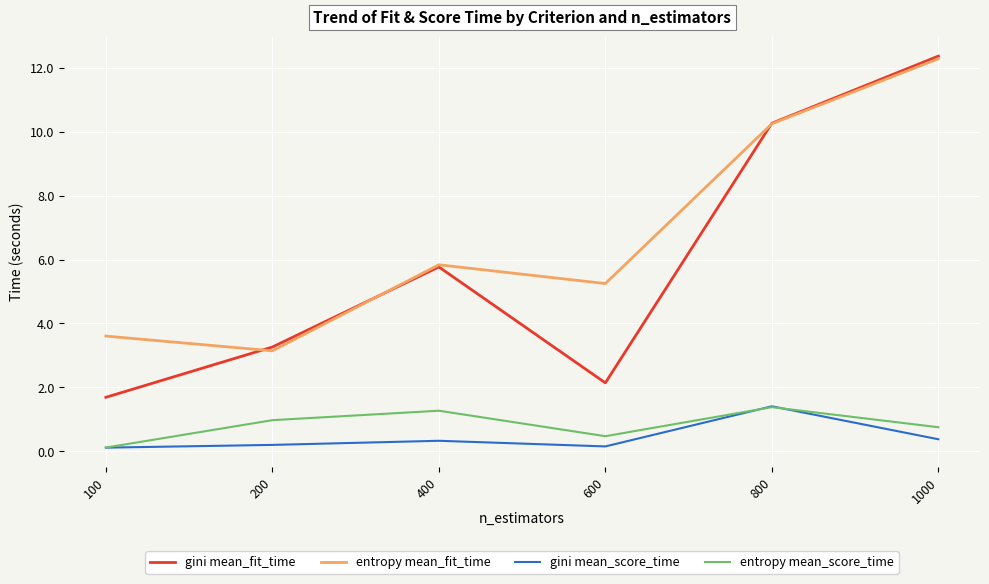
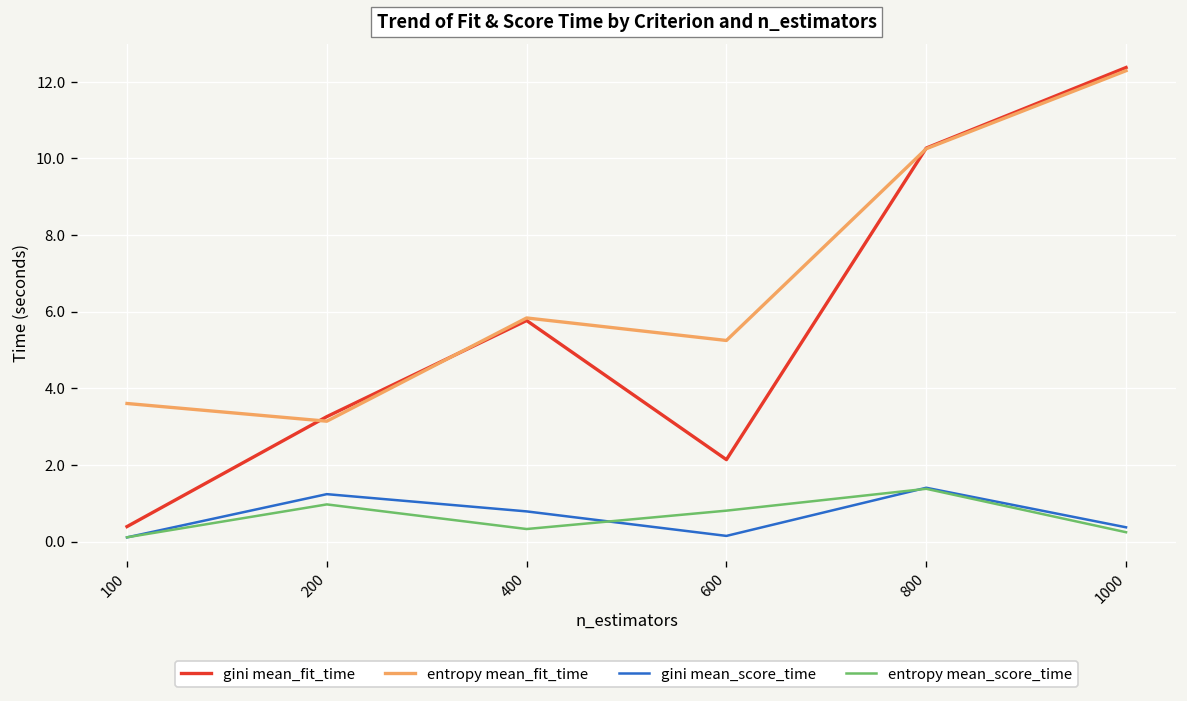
gini mean_fit_time, 100: 1.7 -> 0.4
gini mean_score_time, 200: 0.2 -> 1.2
gini mean_score_time, 400: 0.3 -> 0.8
entropy mean_score_time, 400: 1.3 -> 0.3
entropy mean_score_time, 600: 0.5 -> 0.8
entropy mean_score_time, 1000: 0.7 -> 0.2
